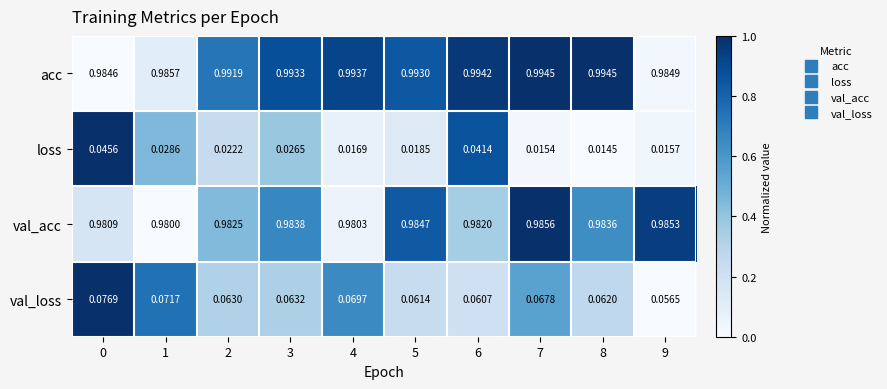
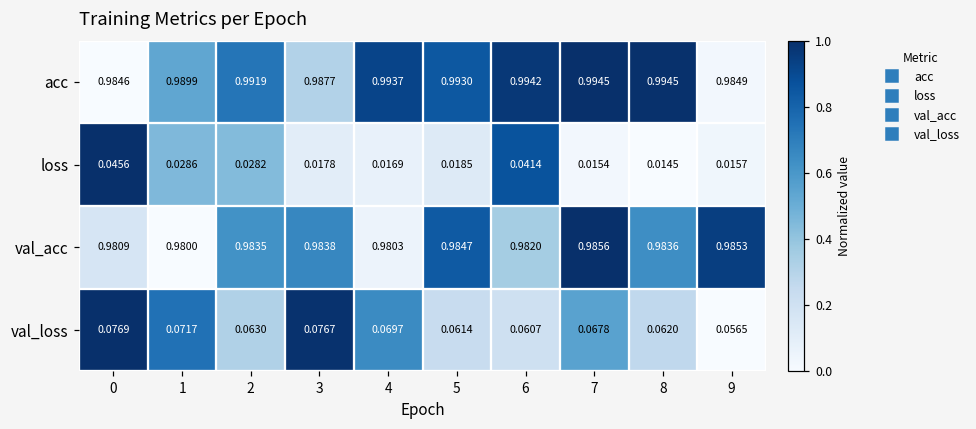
acc, 1: 0.9857 -> 0.9899
acc, 3: 0.9933 -> 0.9877
loss, 2: 0.0222 -> 0.0282
loss, 3: 0.0265 -> 0.0178
val_acc, 2: 0.9825 -> 0.9835
val_loss, 3: 0.0632 -> 0.0767
